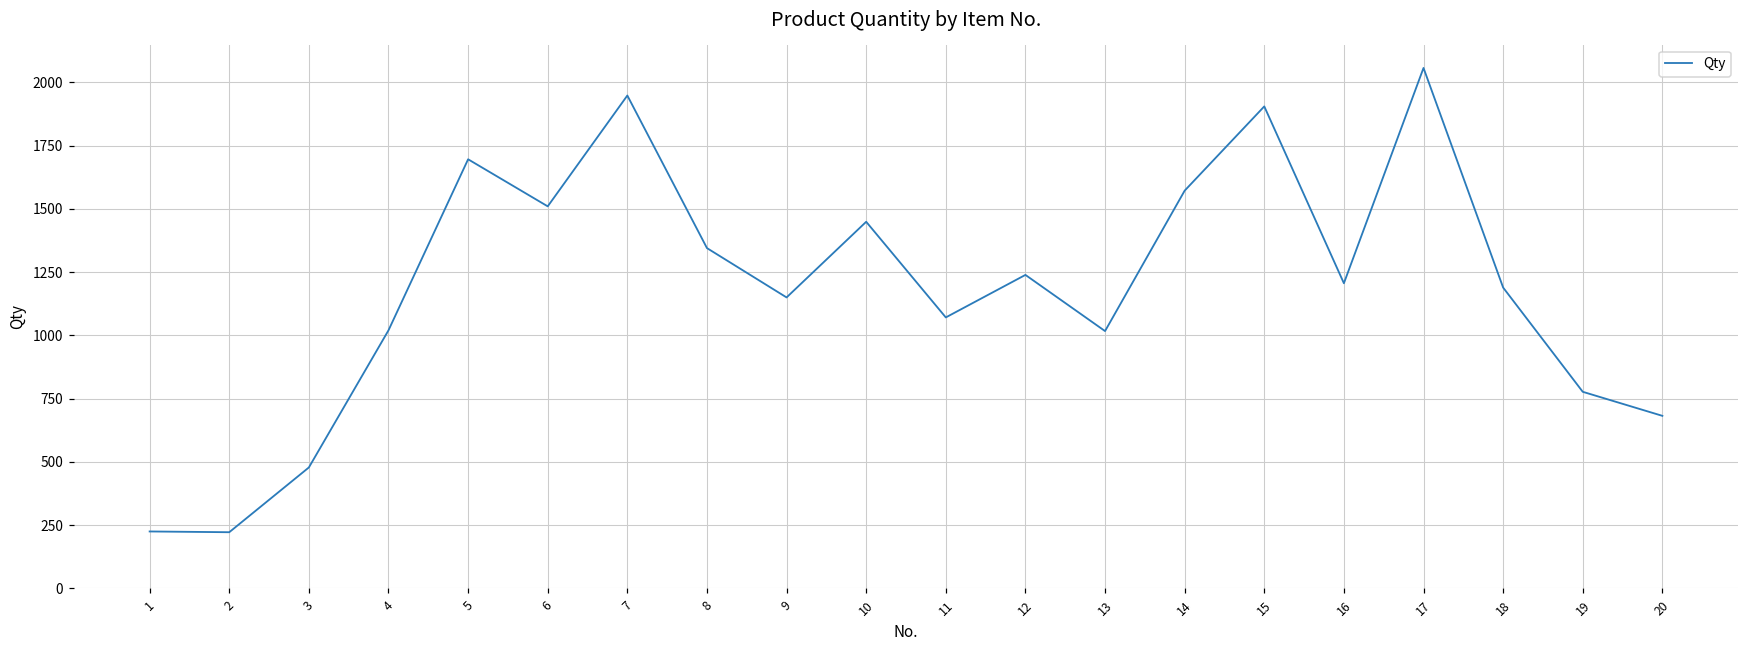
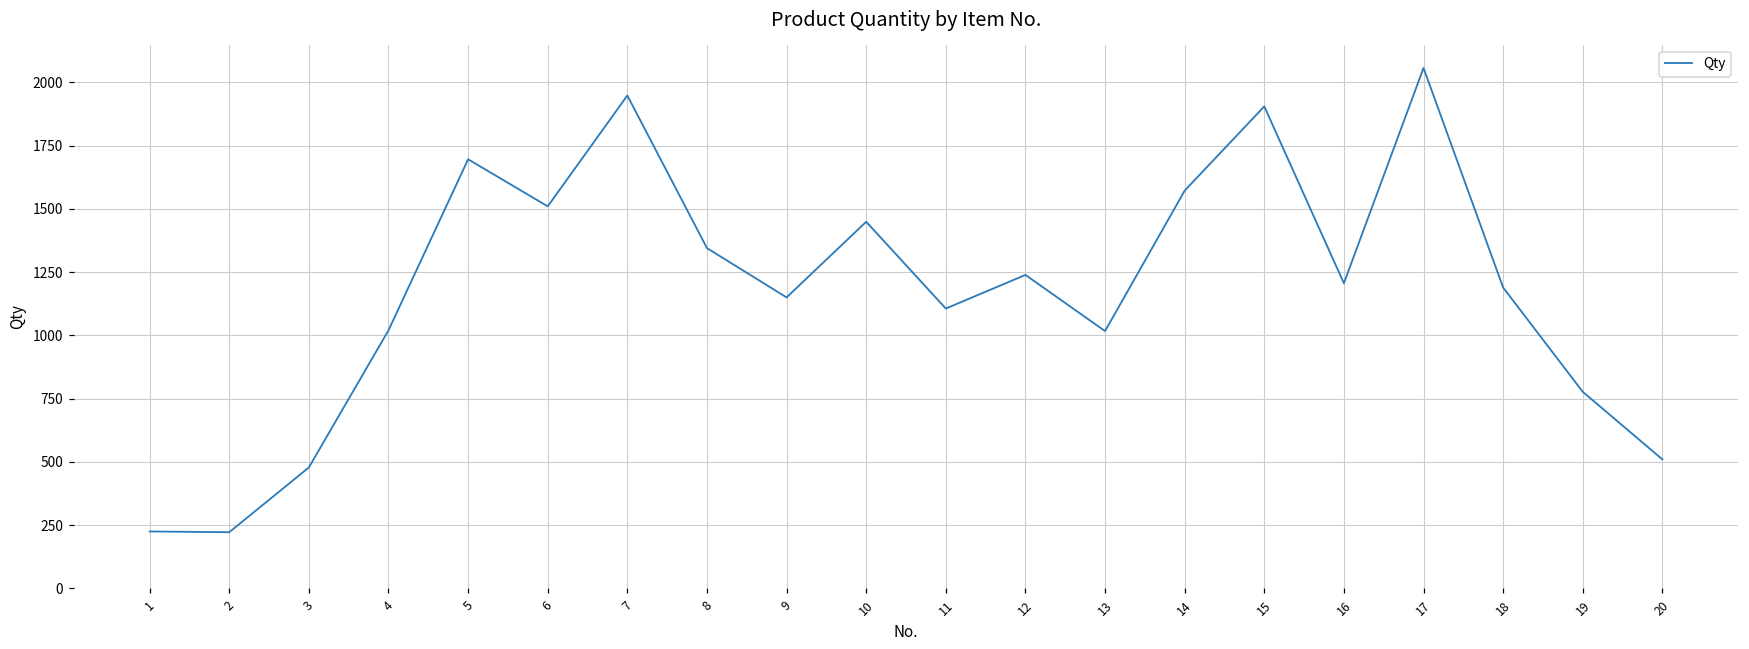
11: 1070 -> 1110
20: 680 -> 510
